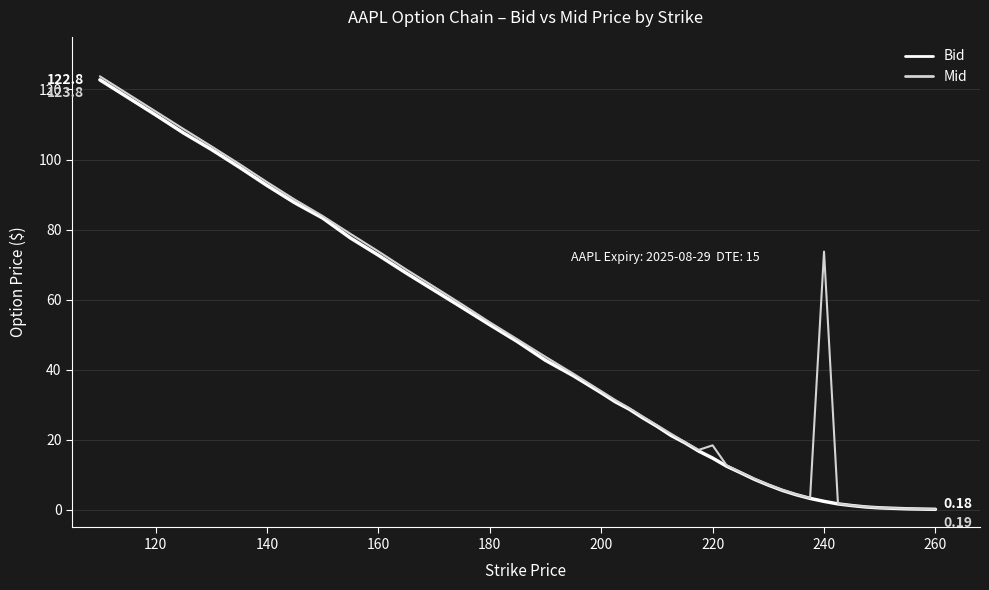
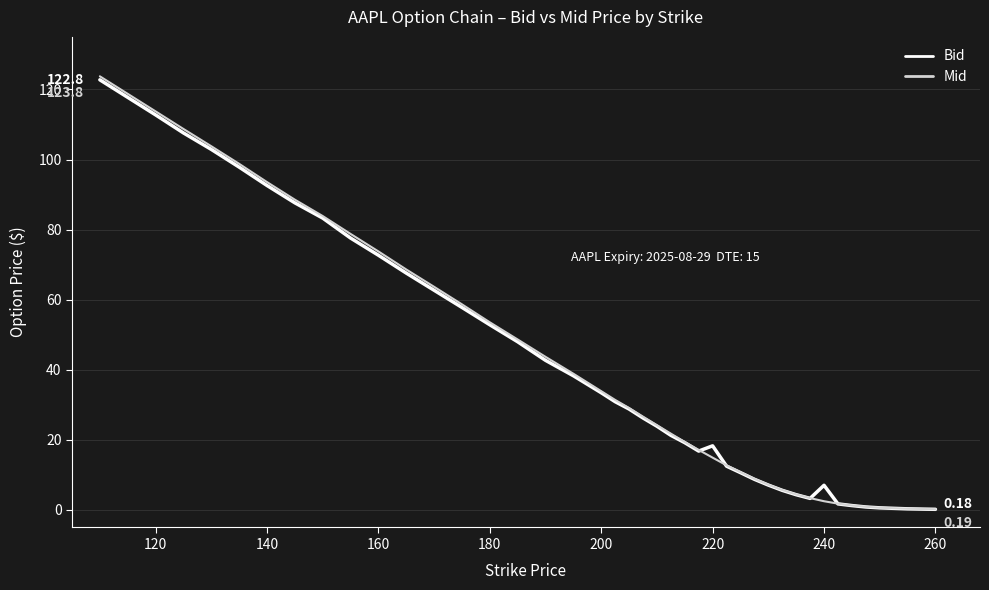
Bid, 220: 15 -> 18
Mid, 220: 18 -> 15
Bid, 240: 2 -> 7
Mid, 240: 74 -> 2
